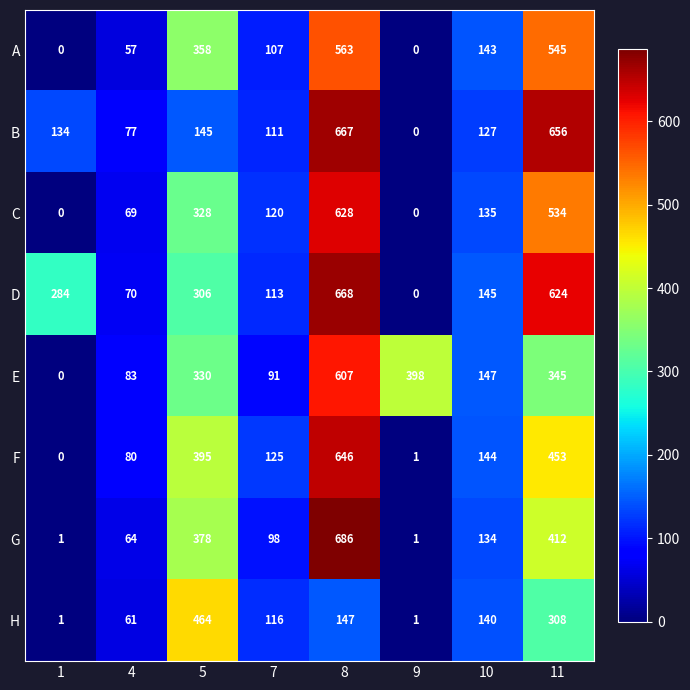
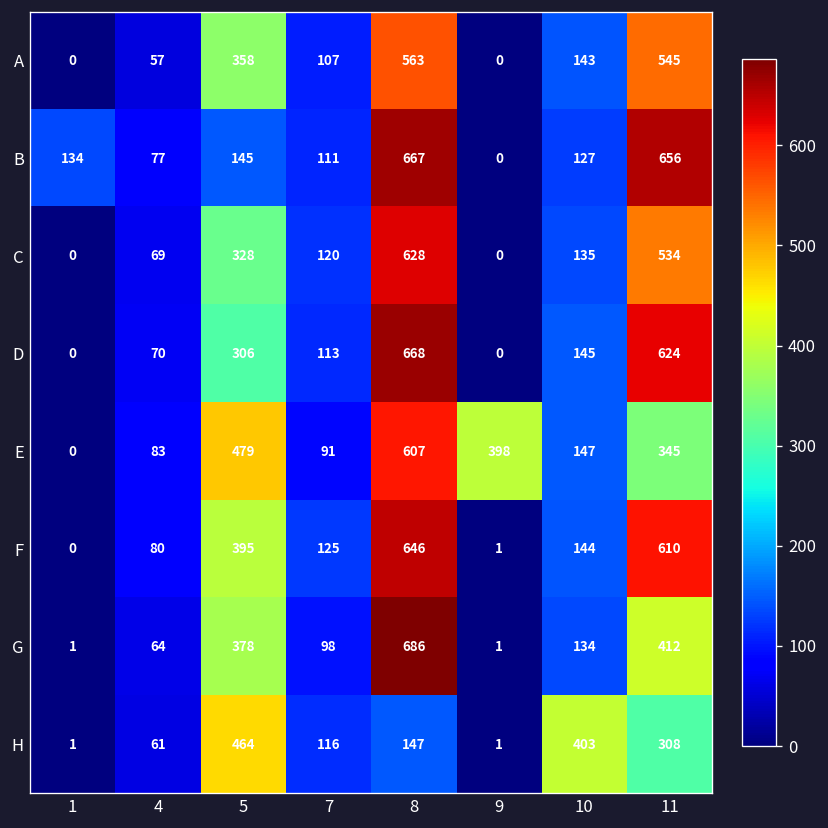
D, 1: 284 -> 0
E, 5: 330 -> 479
F, 11: 453 -> 610
H, 10: 140 -> 403
